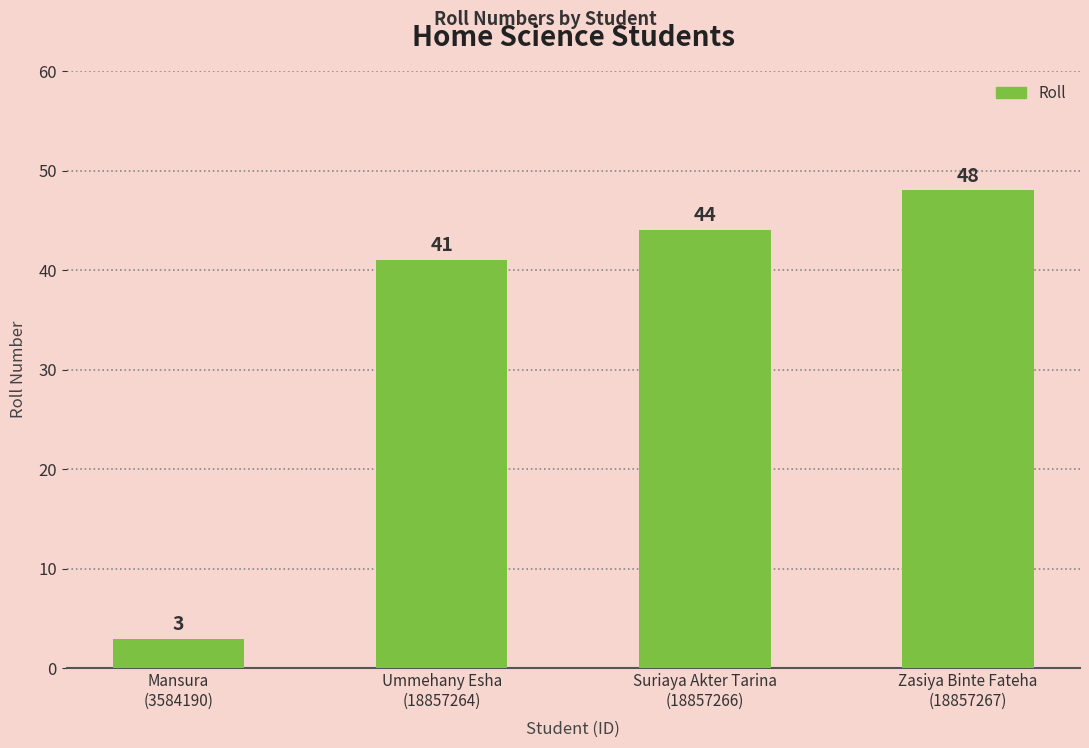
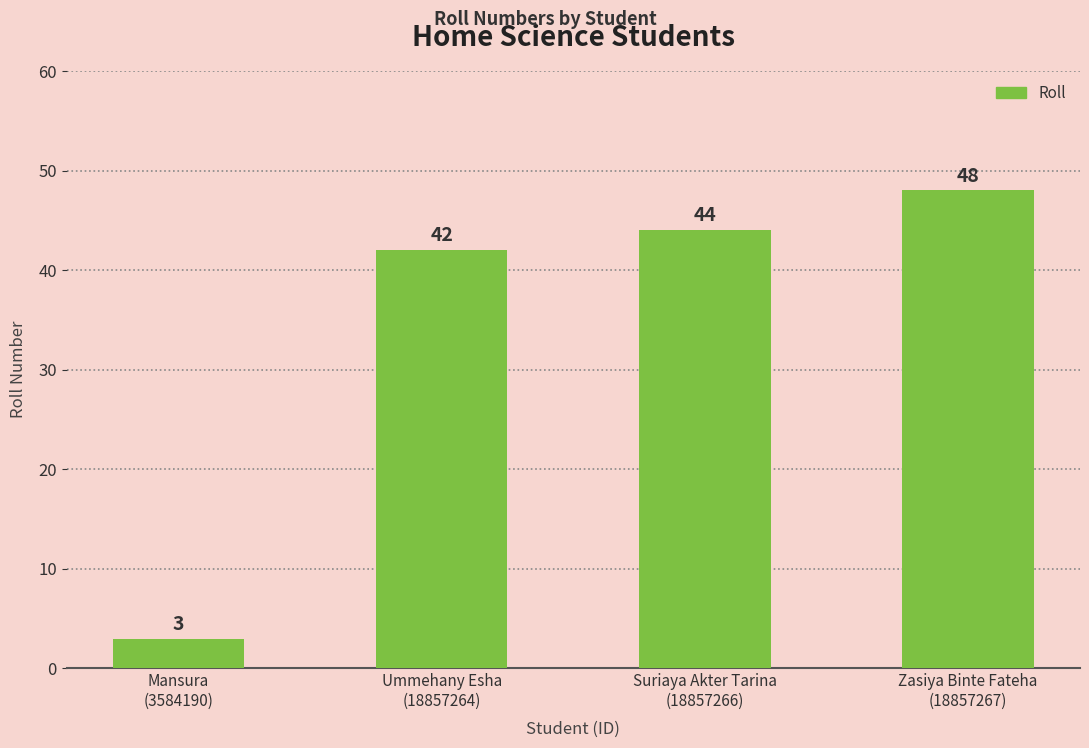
Ummehany Esha (18857264): 41 -> 42
